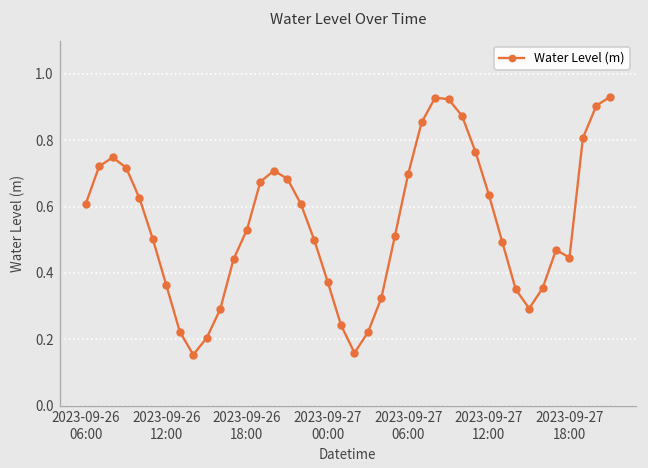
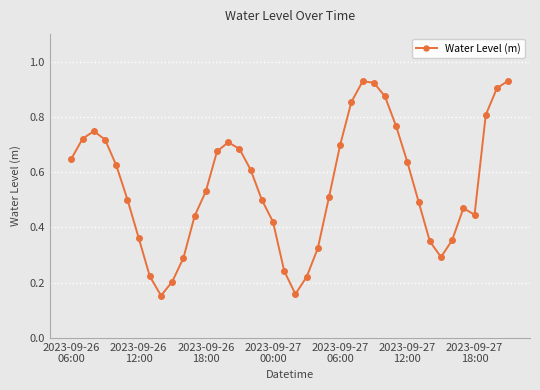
2023-09-26 06:00: 0.61 -> 0.65
2023-09-27 00:00: 0.37 -> 0.42
